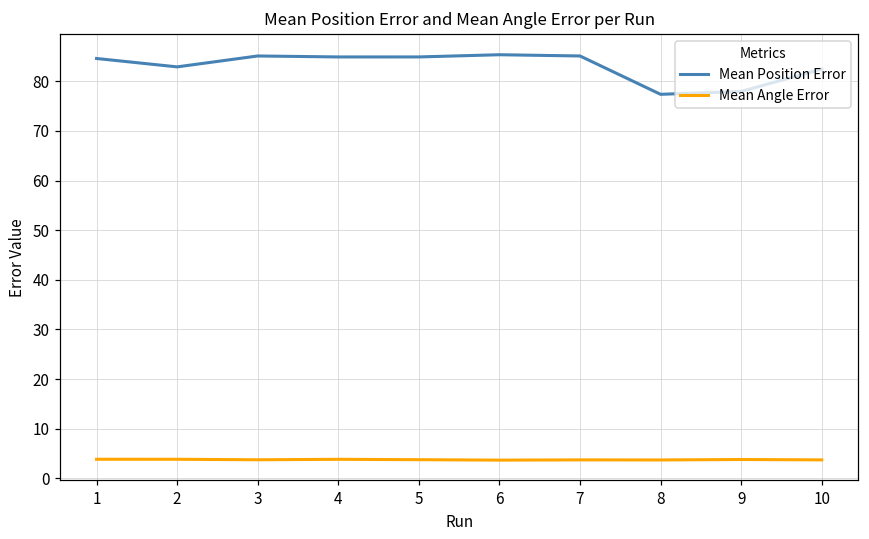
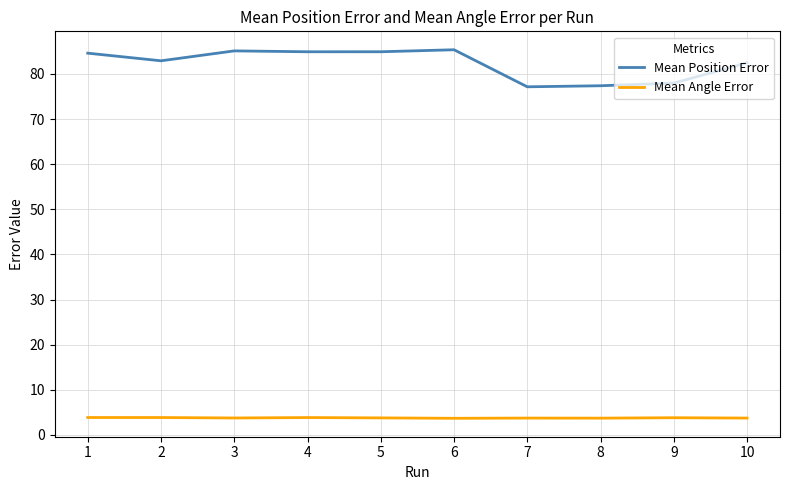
Mean Position Error, 7: 85 -> 77
